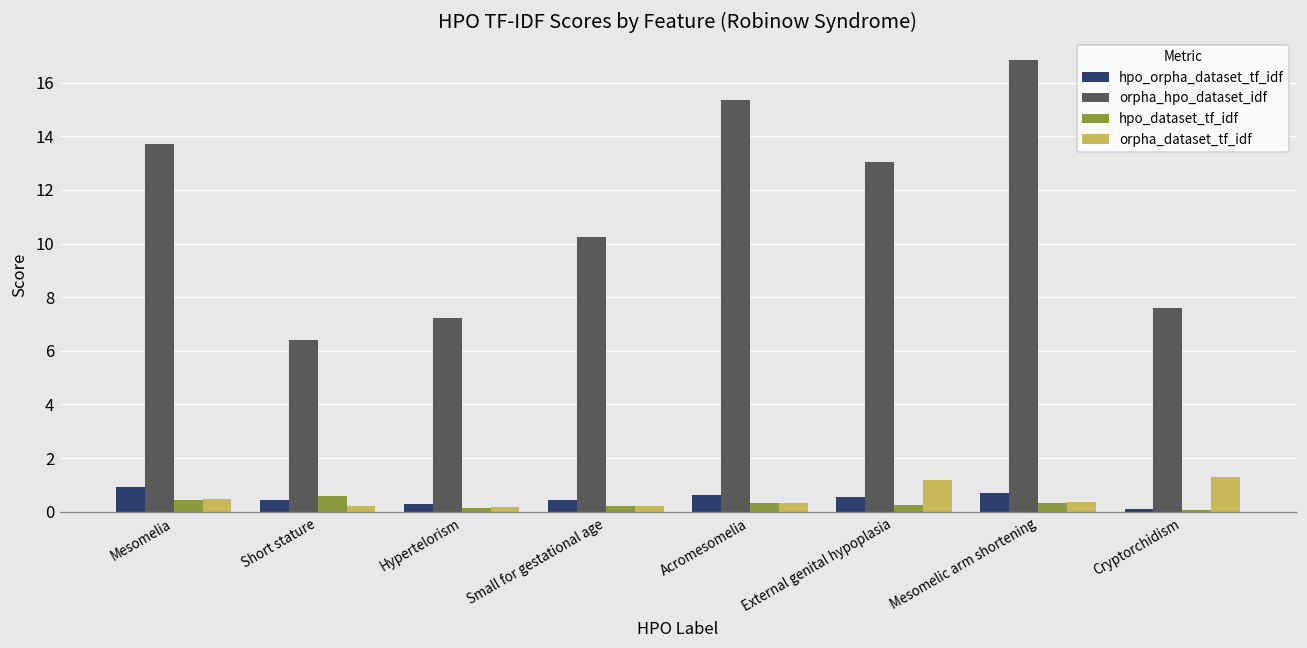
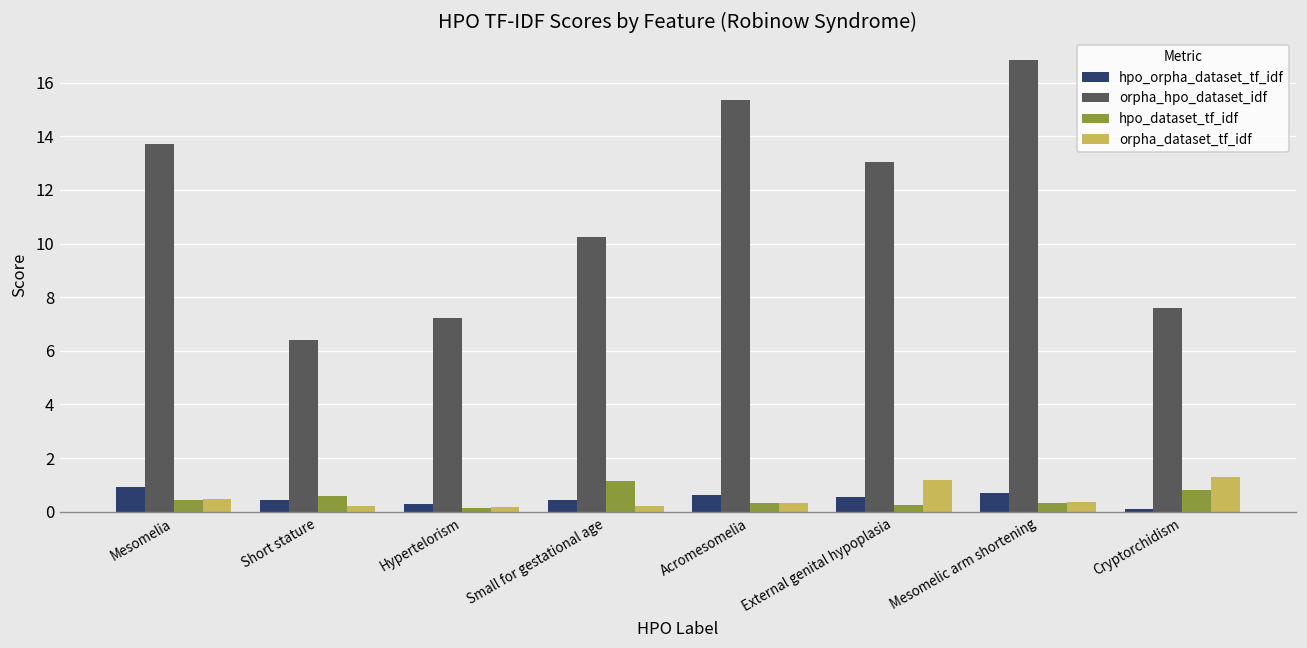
hpo_dataset_tf_idf, Small for gestational age: 0.2 -> 1.2
hpo_dataset_tf_idf, Cryptorchidism: 0.0 -> 0.8
